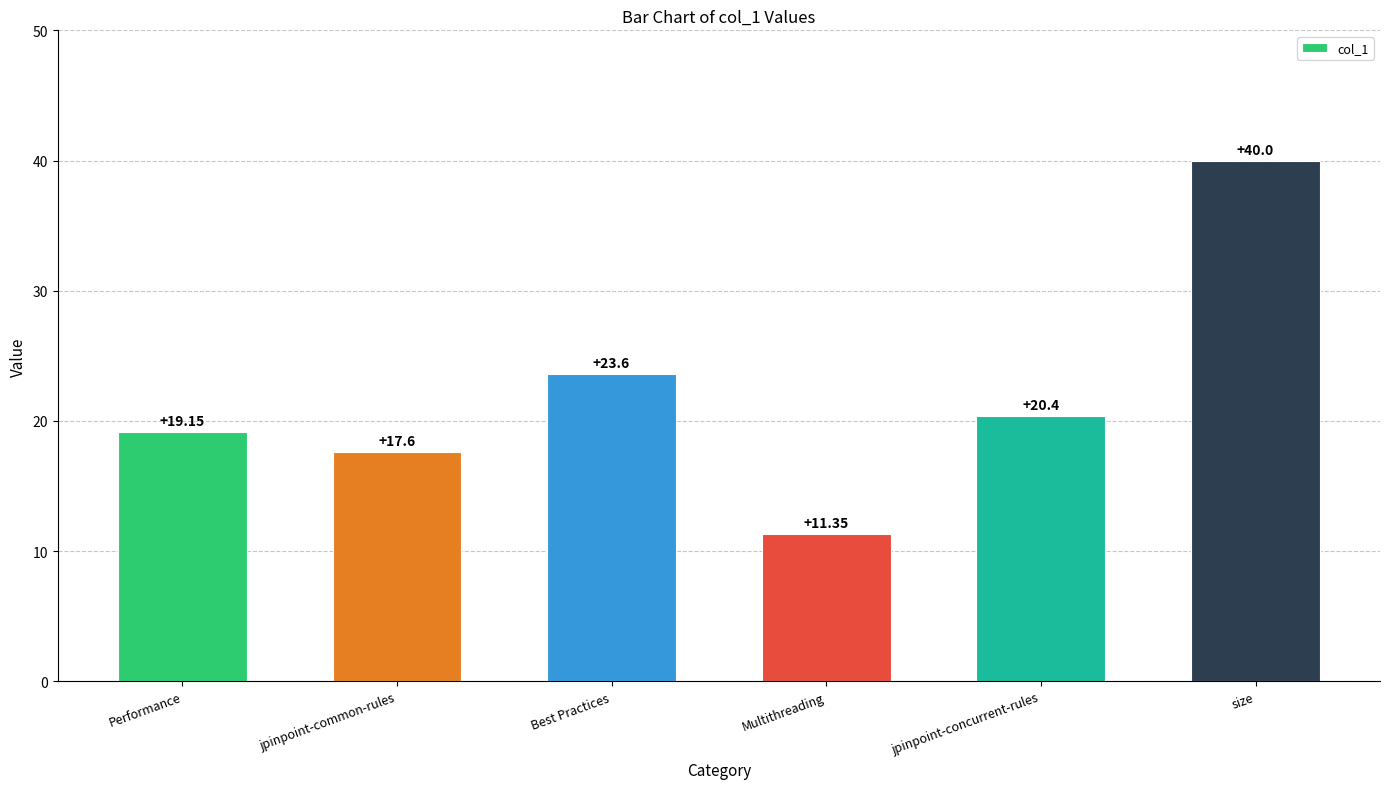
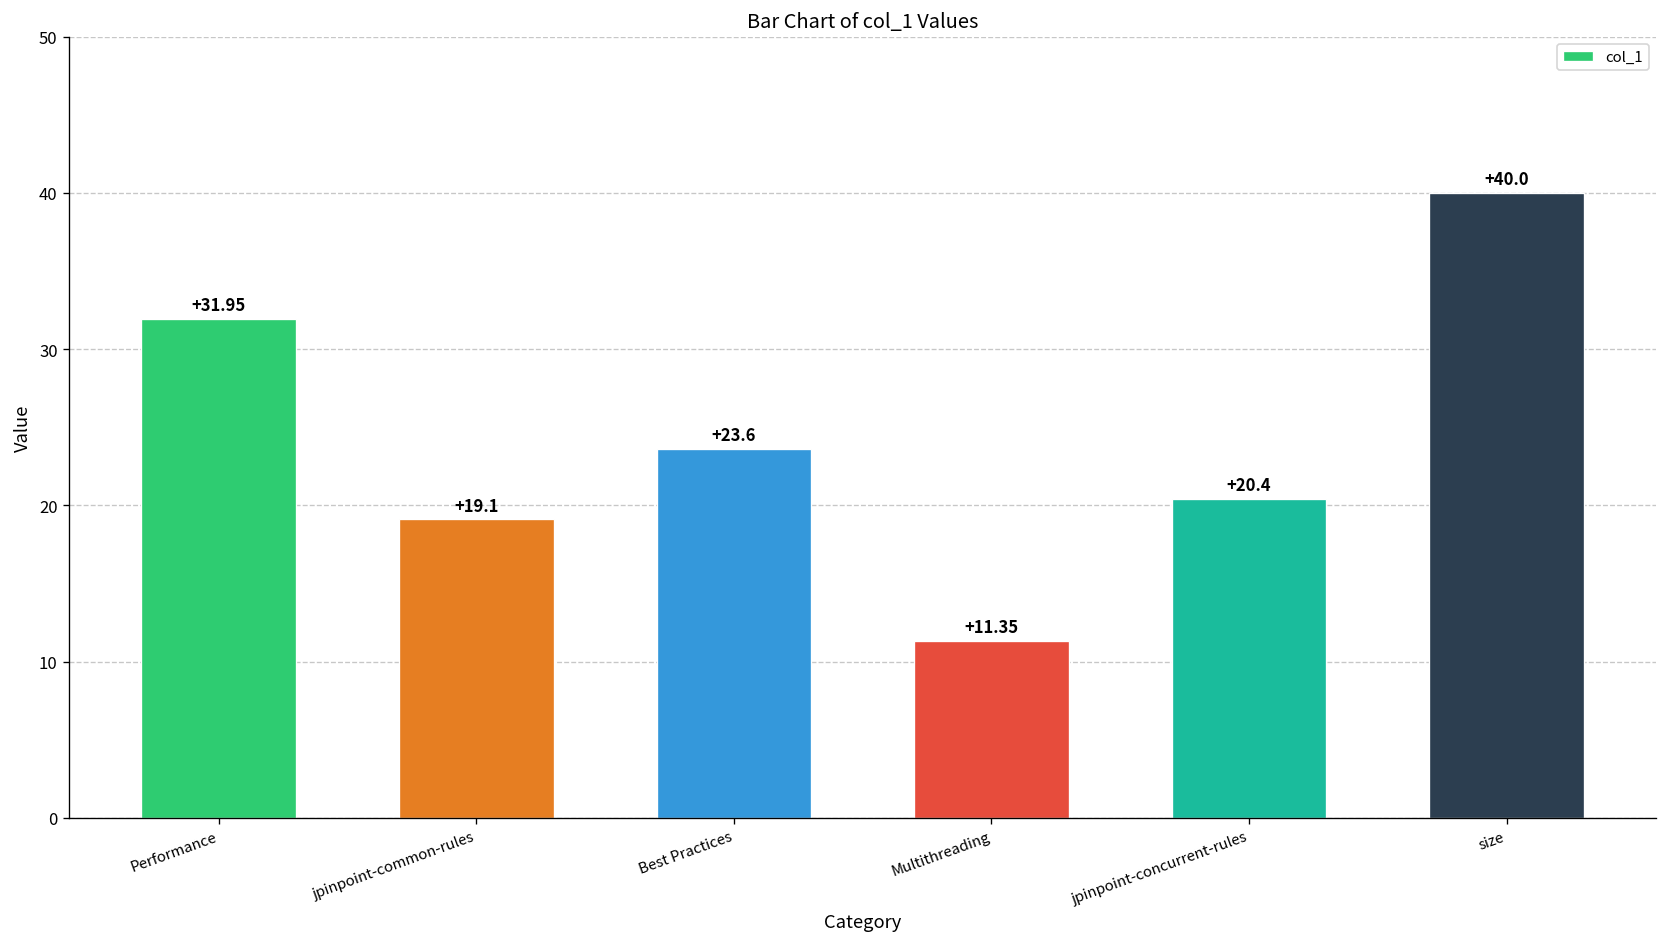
Performance: +19.15 -> +31.95
jpinpoint-common-rules: +17.6 -> +19.1
